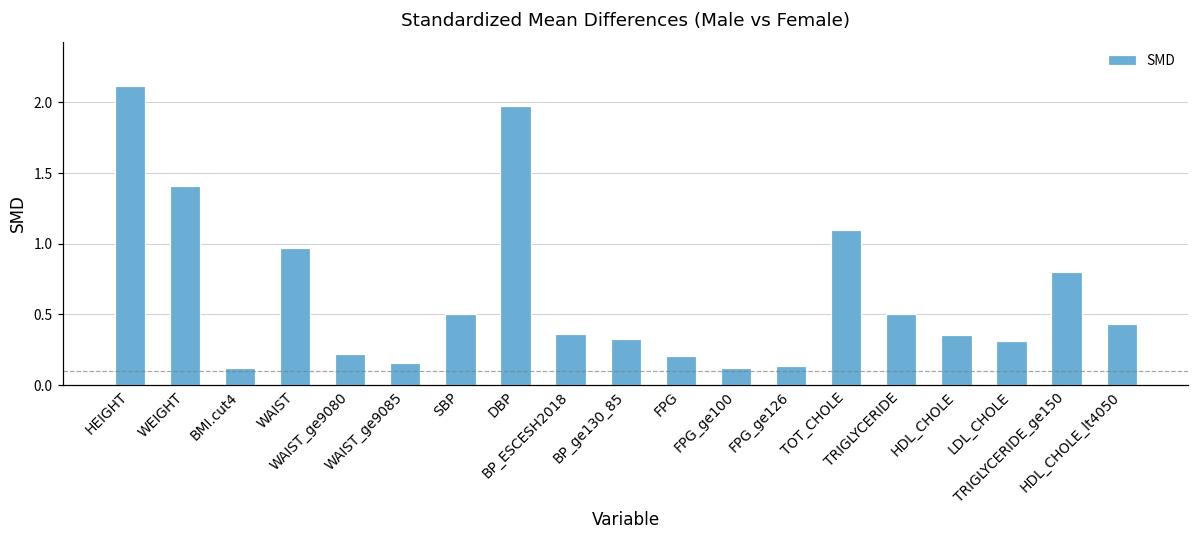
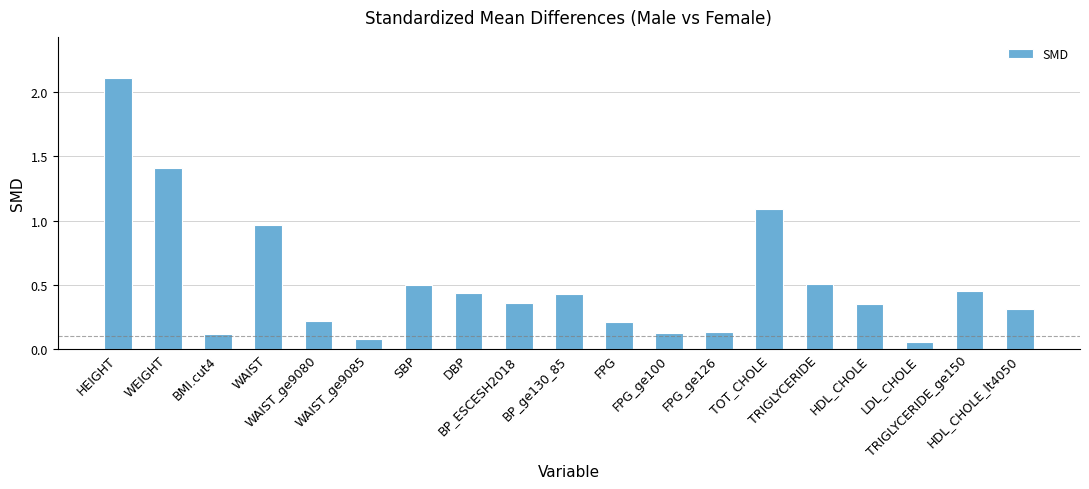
WAIST_ge9085: 0.16 -> 0.08
DBP: 1.97 -> 0.44
BP_ge130_85: 0.33 -> 0.43
LDL_CHOLE: 0.31 -> 0.06
TRIGLYCERIDE_ge150: 0.80 -> 0.45
HDL_CHOLE_lt4050: 0.43 -> 0.31
